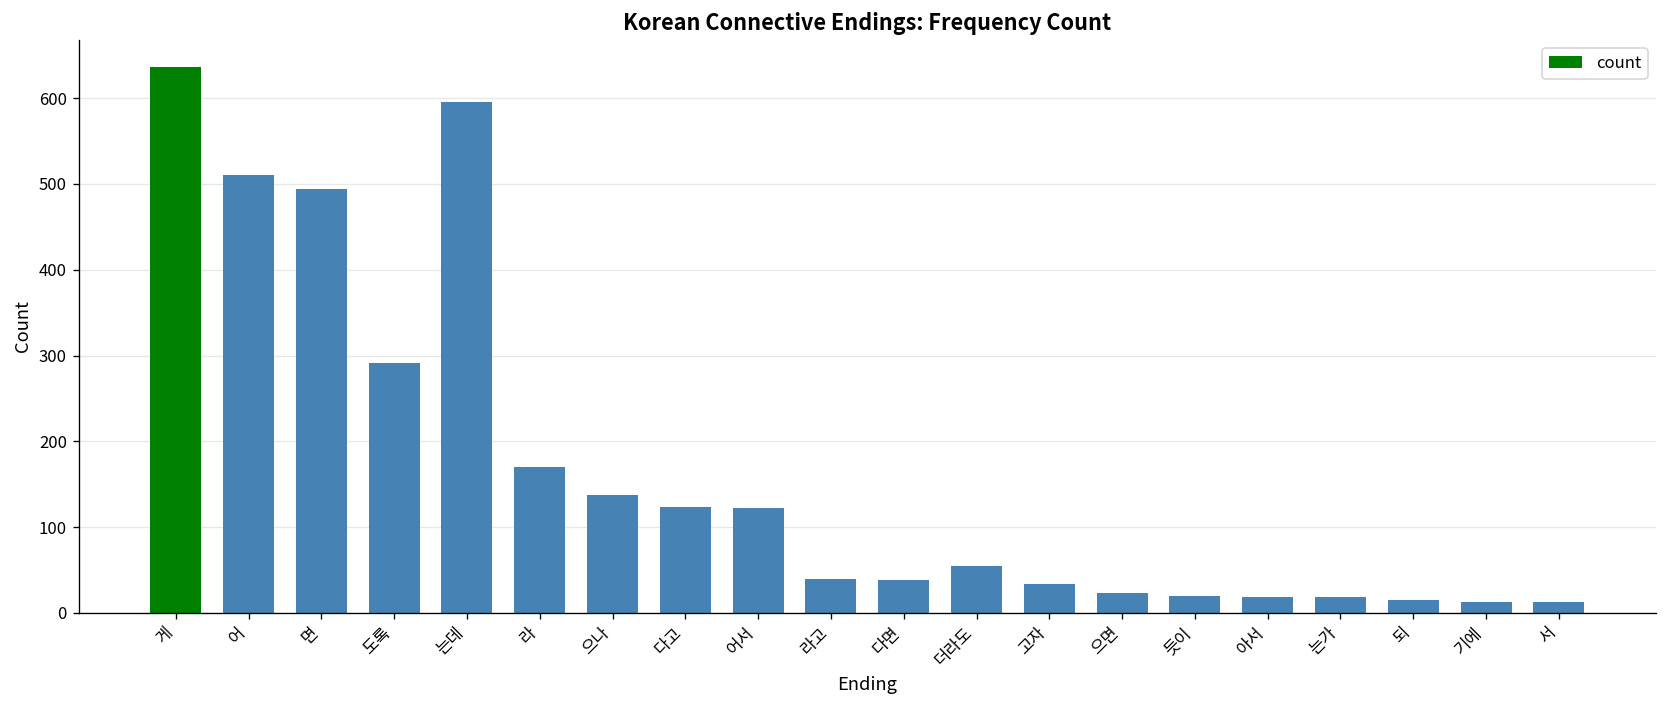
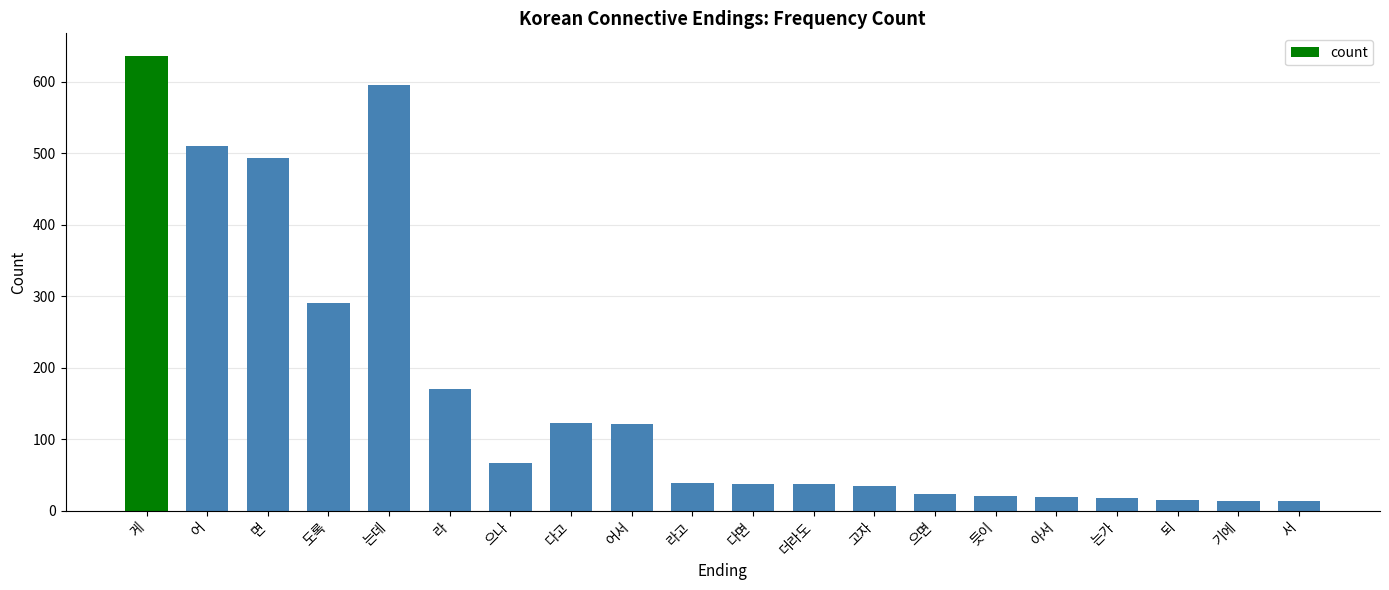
으나: 140 -> 70
더라도: 60 -> 40
